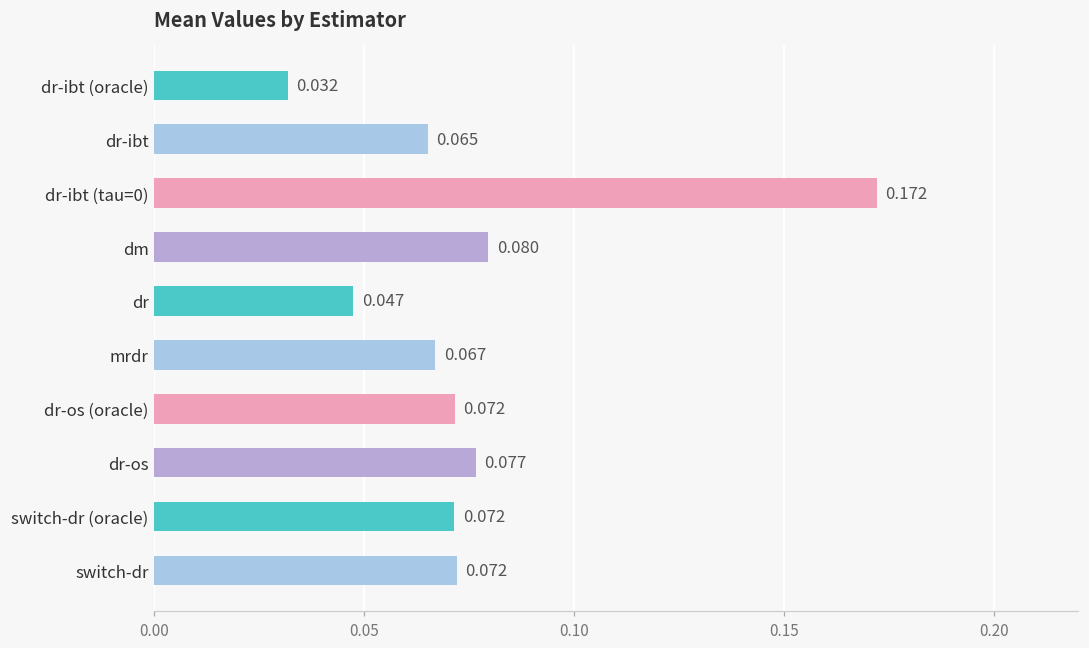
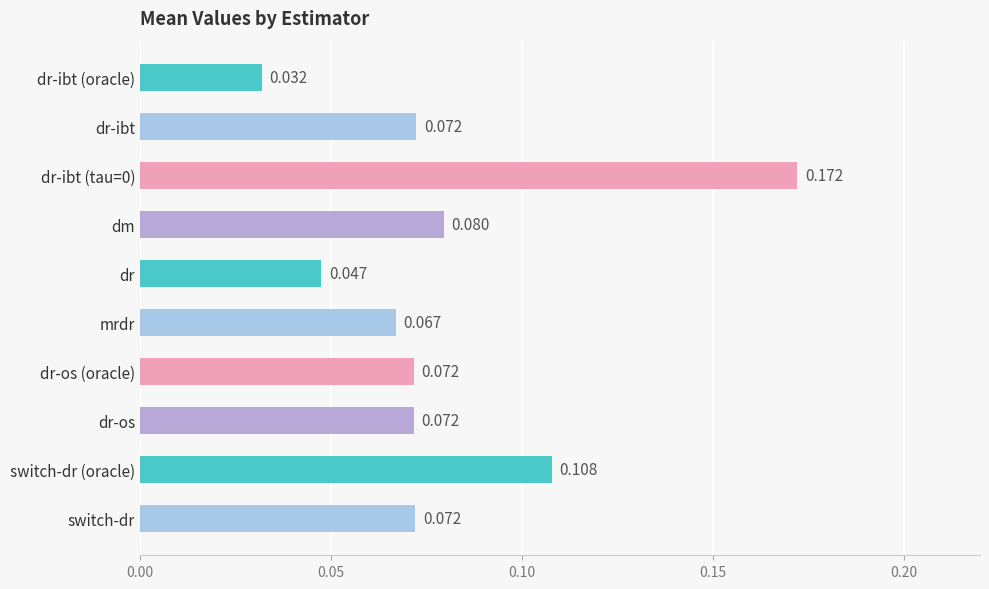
dr-ibt: 0.065 -> 0.072
dr-os: 0.077 -> 0.072
switch-dr (oracle): 0.072 -> 0.108
